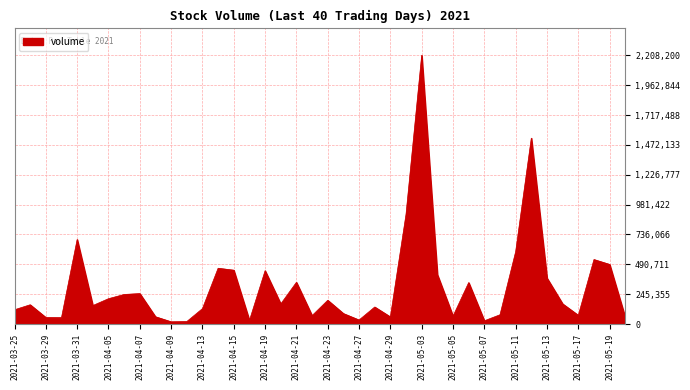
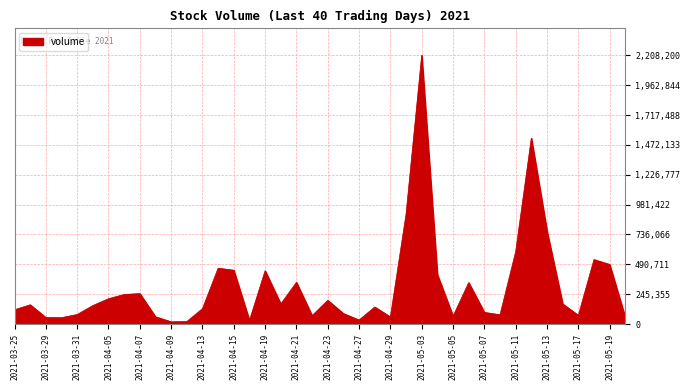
2021-03-31: 690,000 -> 80,000
2021-05-07: 30,000 -> 100,000
2021-05-13: 380,000 -> 760,000
